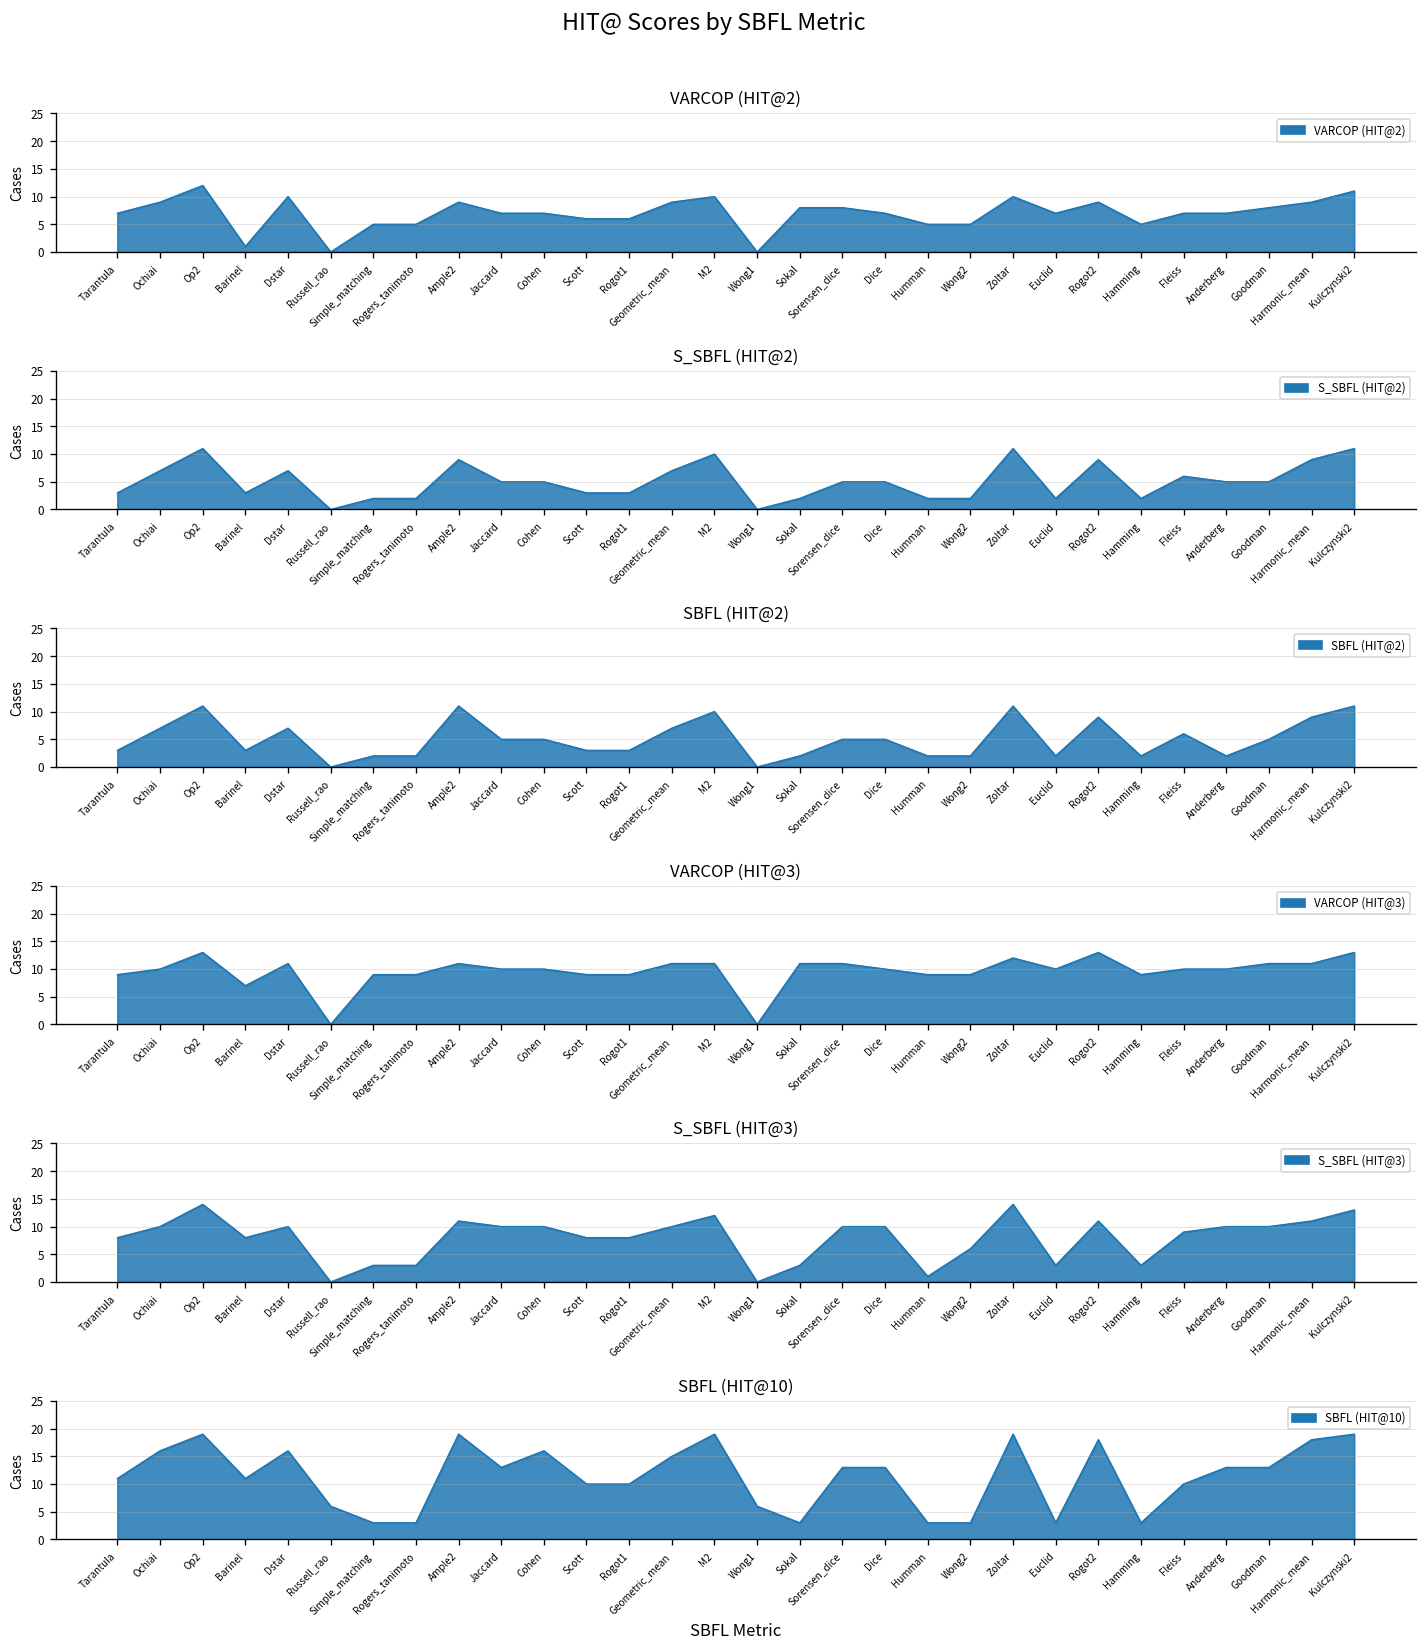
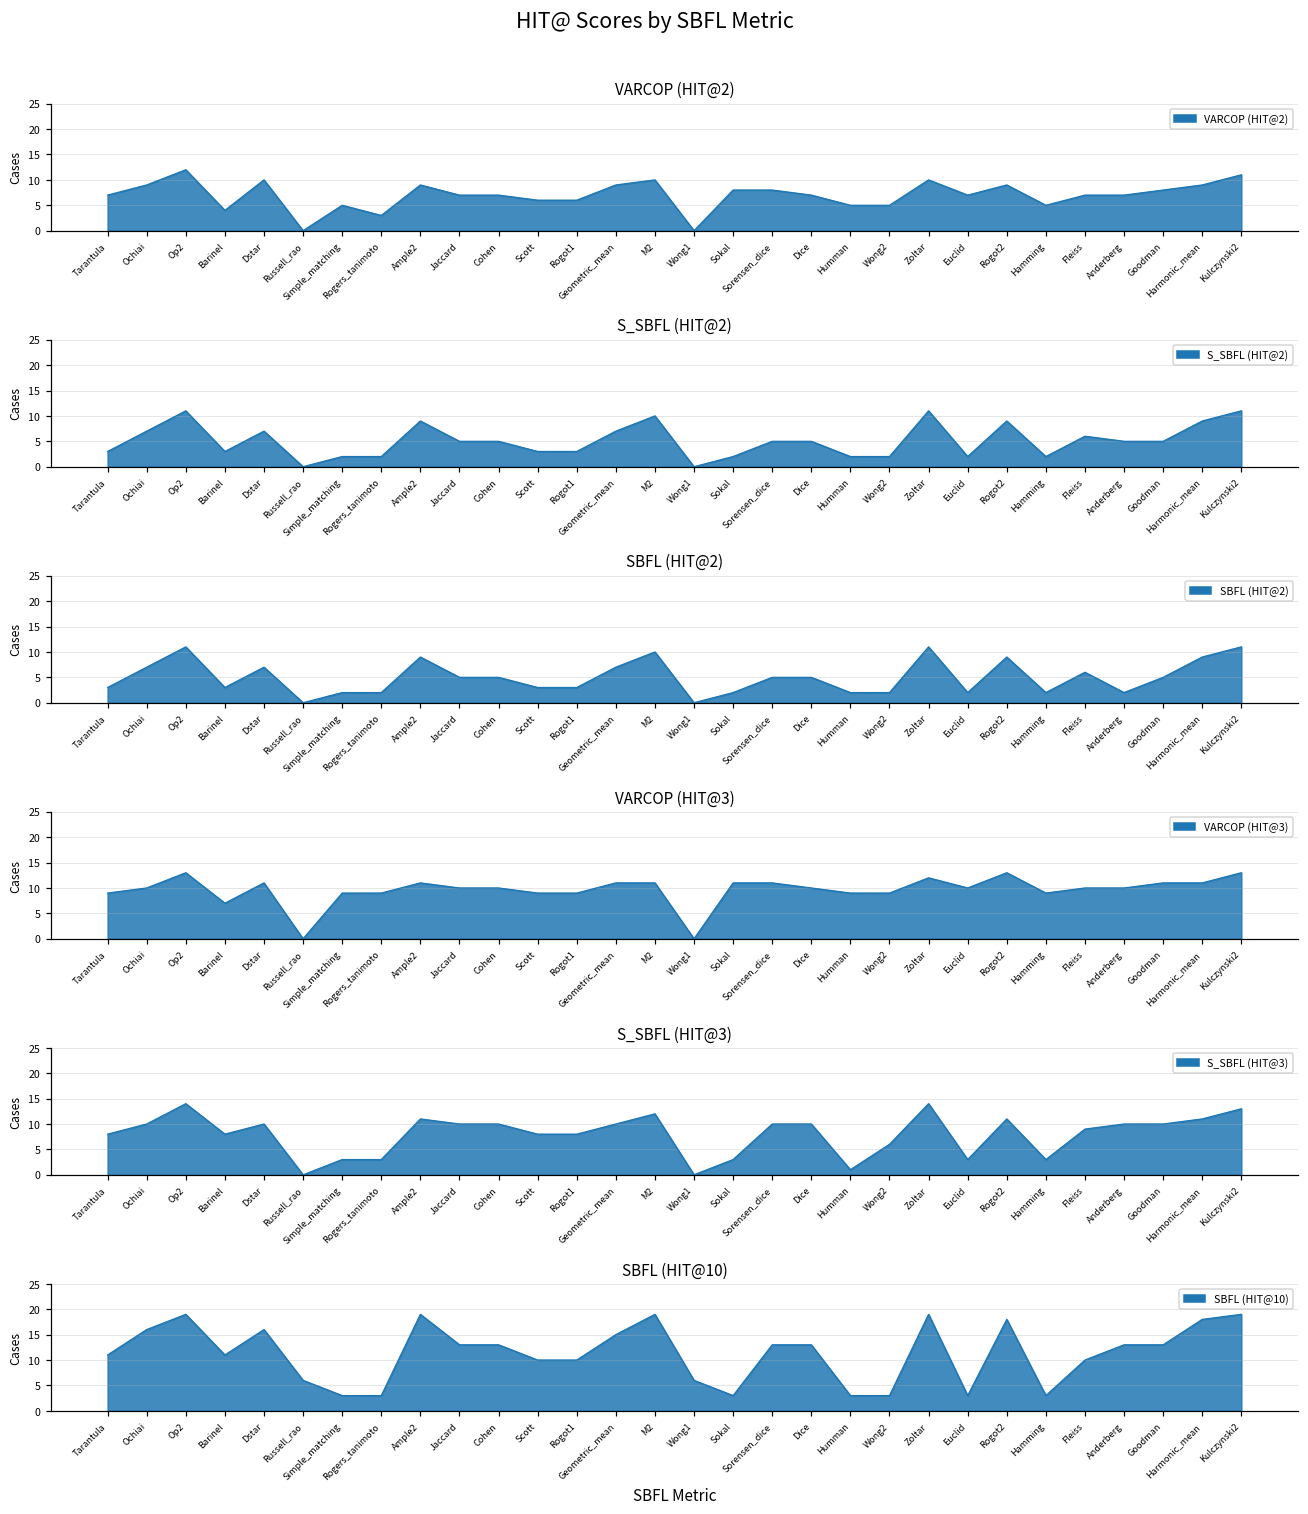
VARCOP (HIT@2), Barinel: 1 -> 4
VARCOP (HIT@2), Rogers_tanimoto: 5 -> 3
SBFL (HIT@2), Ample2: 11 -> 9
SBFL (HIT@10), Cohen: 16 -> 13
